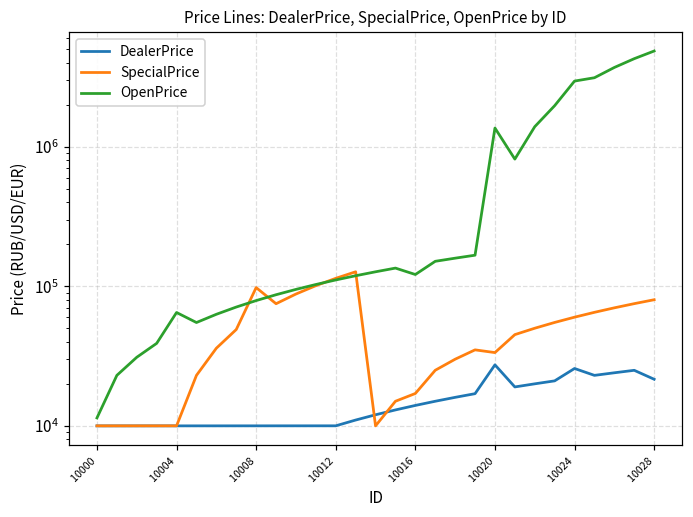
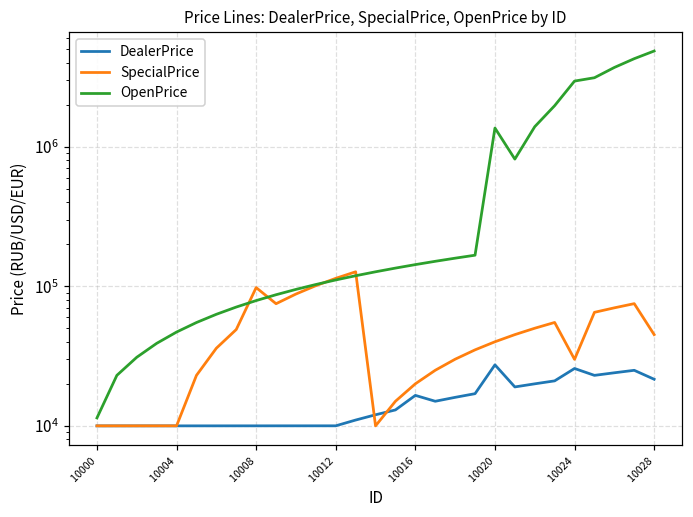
OpenPrice, 10004: 60000 -> 47000
DealerPrice, 10016: 14000 -> 17000
SpecialPrice, 10016: 17000 -> 20000
OpenPrice, 10016: 120000 -> 140000
SpecialPrice, 10020: 34000 -> 40000
SpecialPrice, 10024: 60000 -> 30000
SpecialPrice, 10028: 80000 -> 45000
